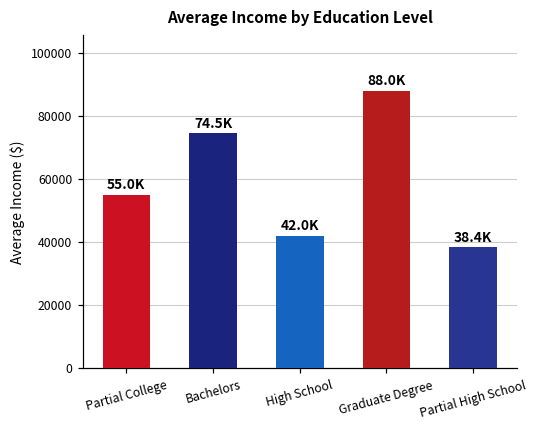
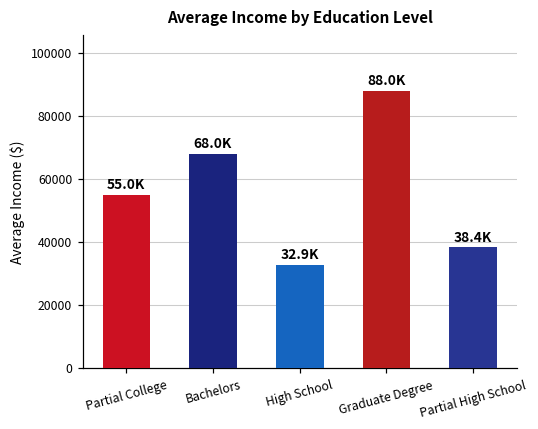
Bachelors: 74.5K -> 68.0K
High School: 42.0K -> 32.9K
